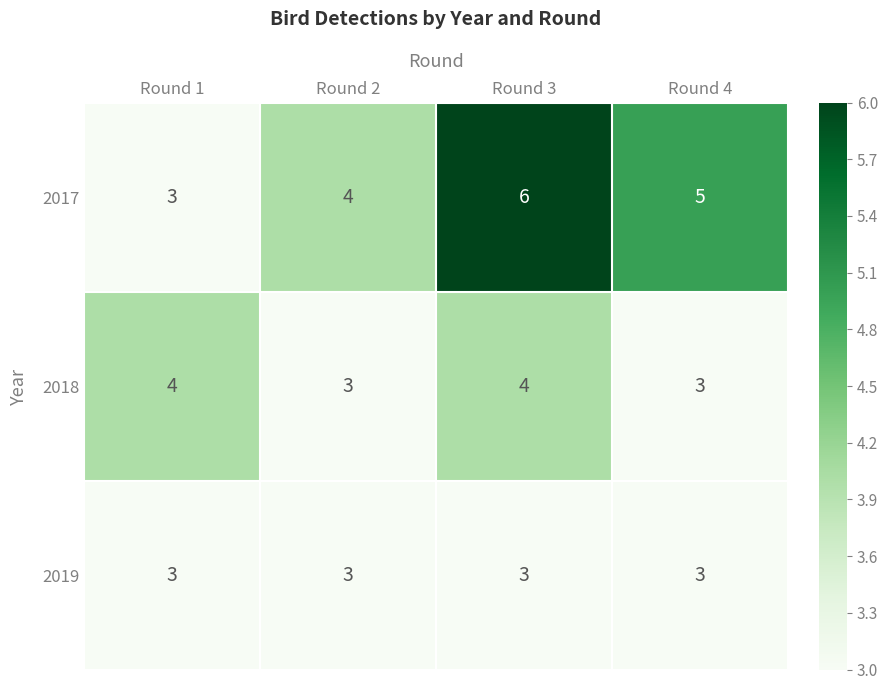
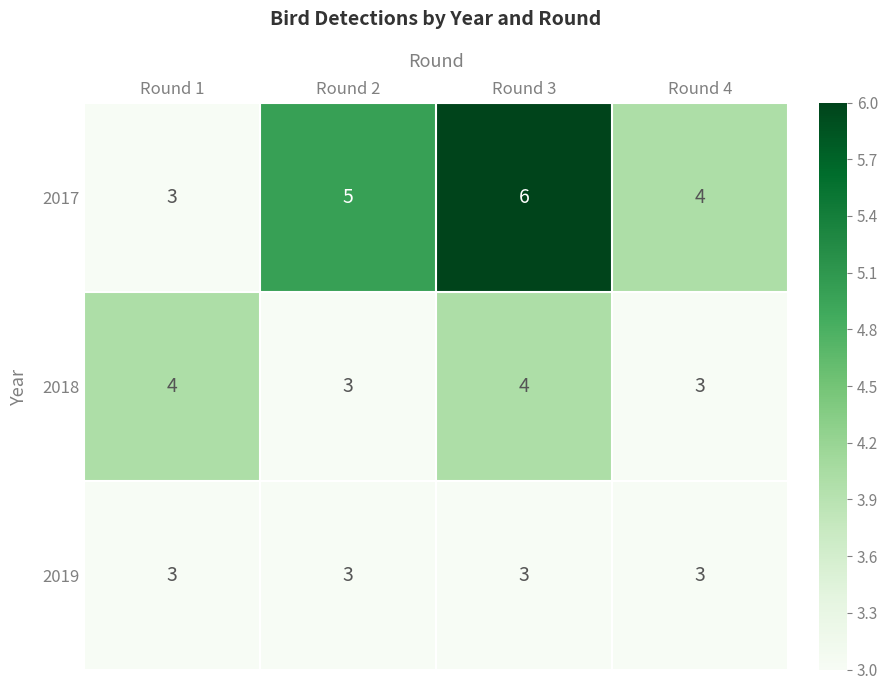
2017, Round 2: 4 -> 5
2017, Round 4: 5 -> 4
